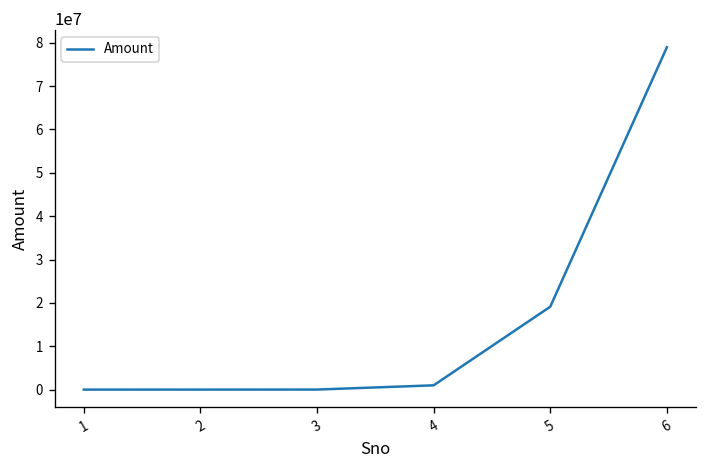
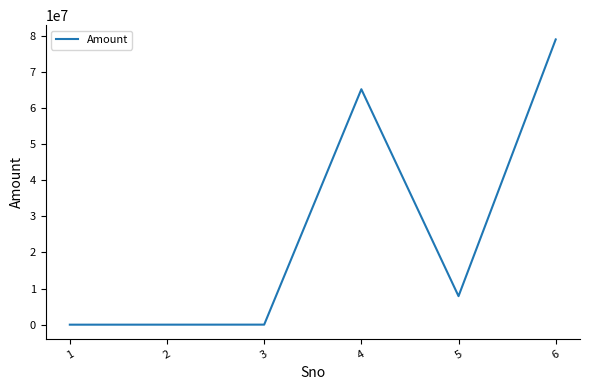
4: 1000000 -> 65000000
5: 19000000 -> 8000000
